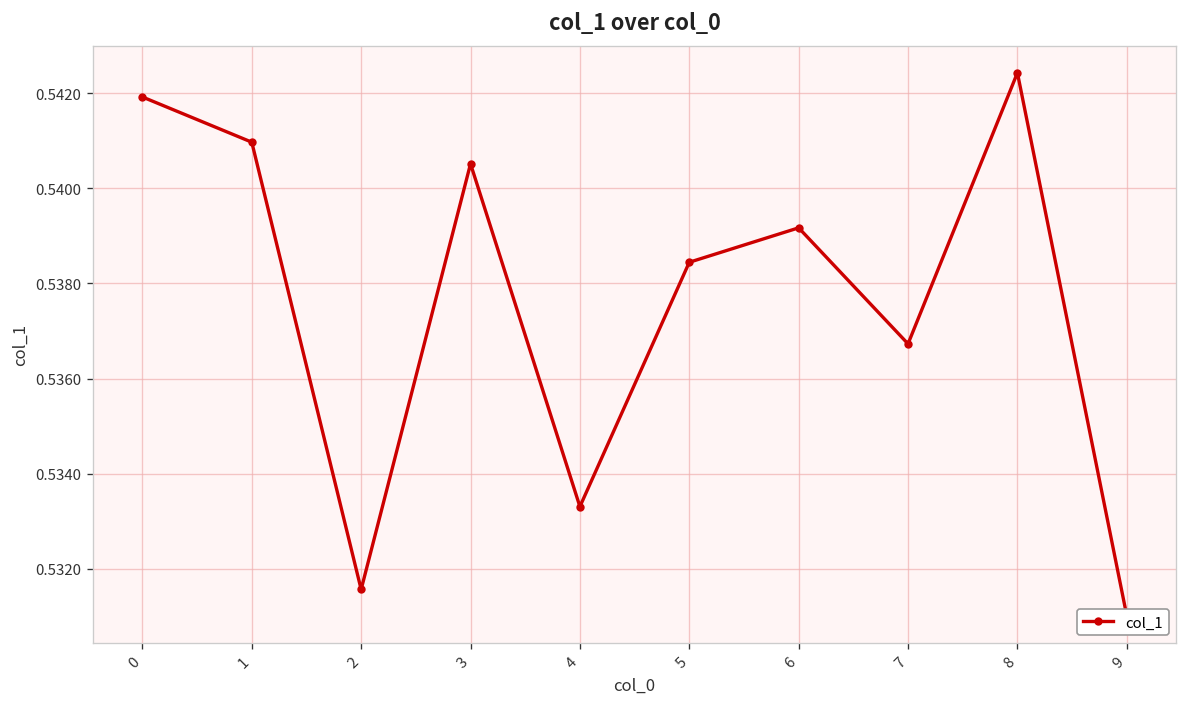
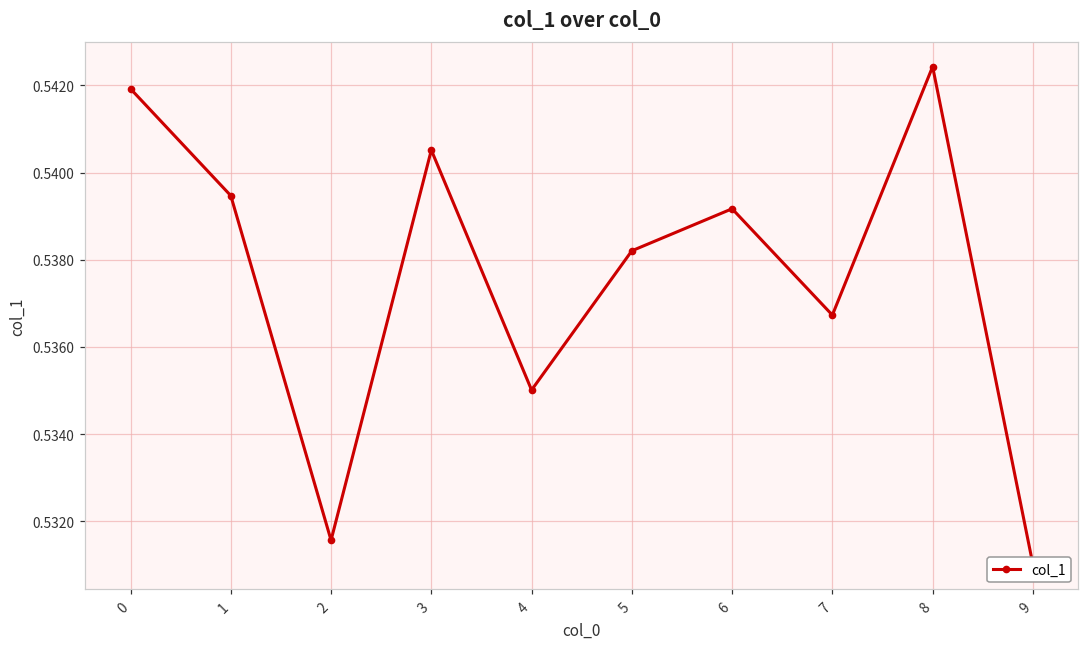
1: 0.5410 -> 0.5395
4: 0.5333 -> 0.5350
5: 0.5384 -> 0.5382
